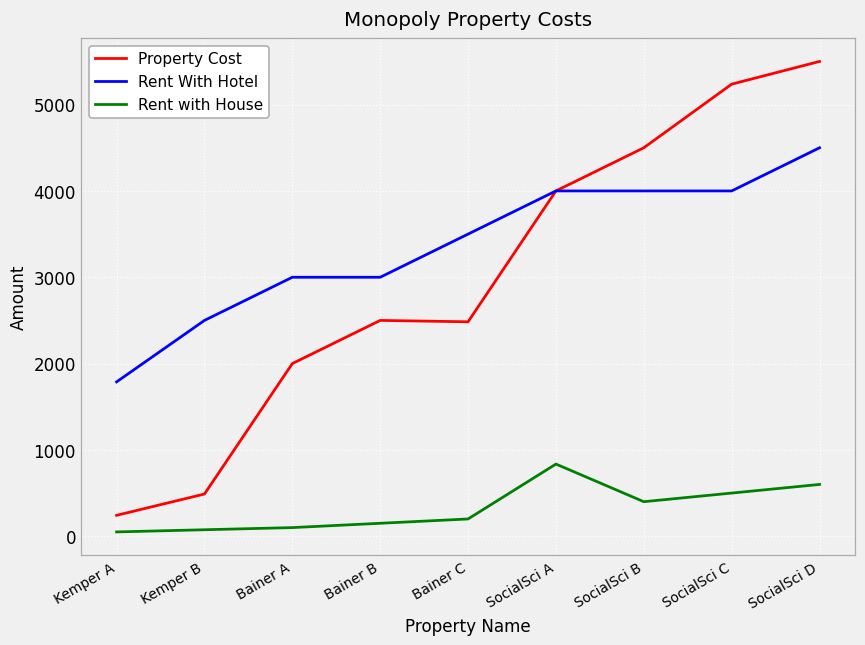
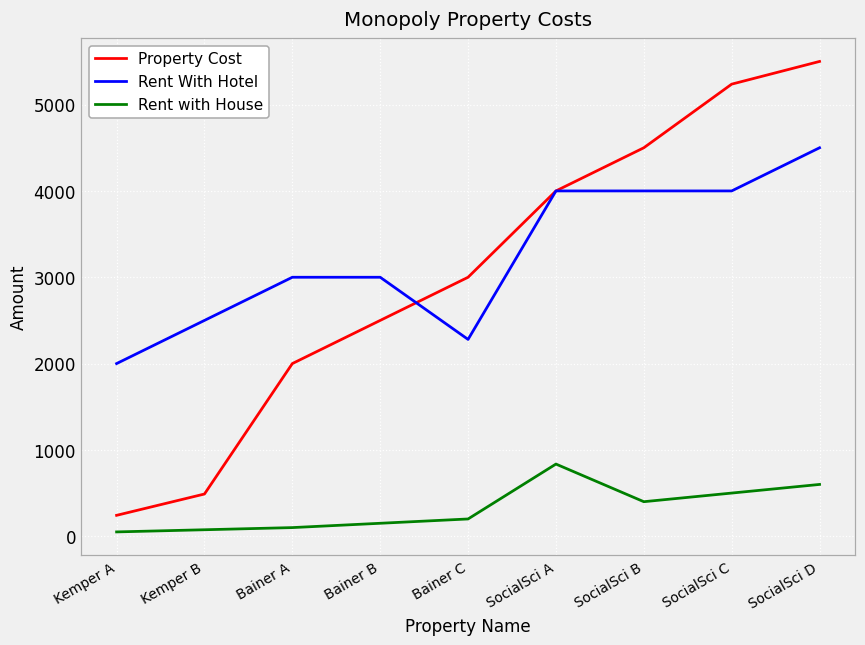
Rent With Hotel, Kemper A: 1800 -> 2000
Property Cost, Bainer C: 2500 -> 3000
Rent With Hotel, Bainer C: 3500 -> 2300
